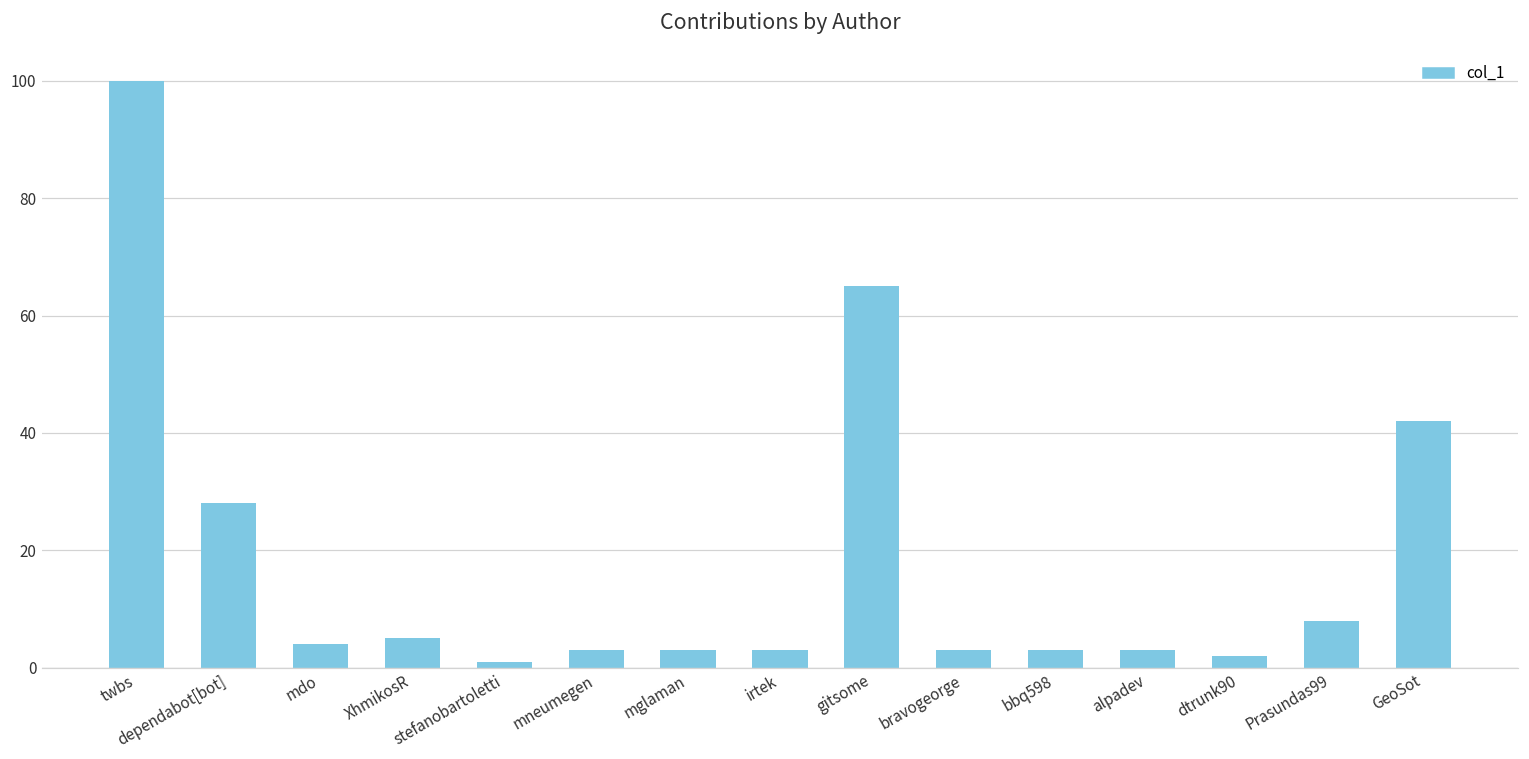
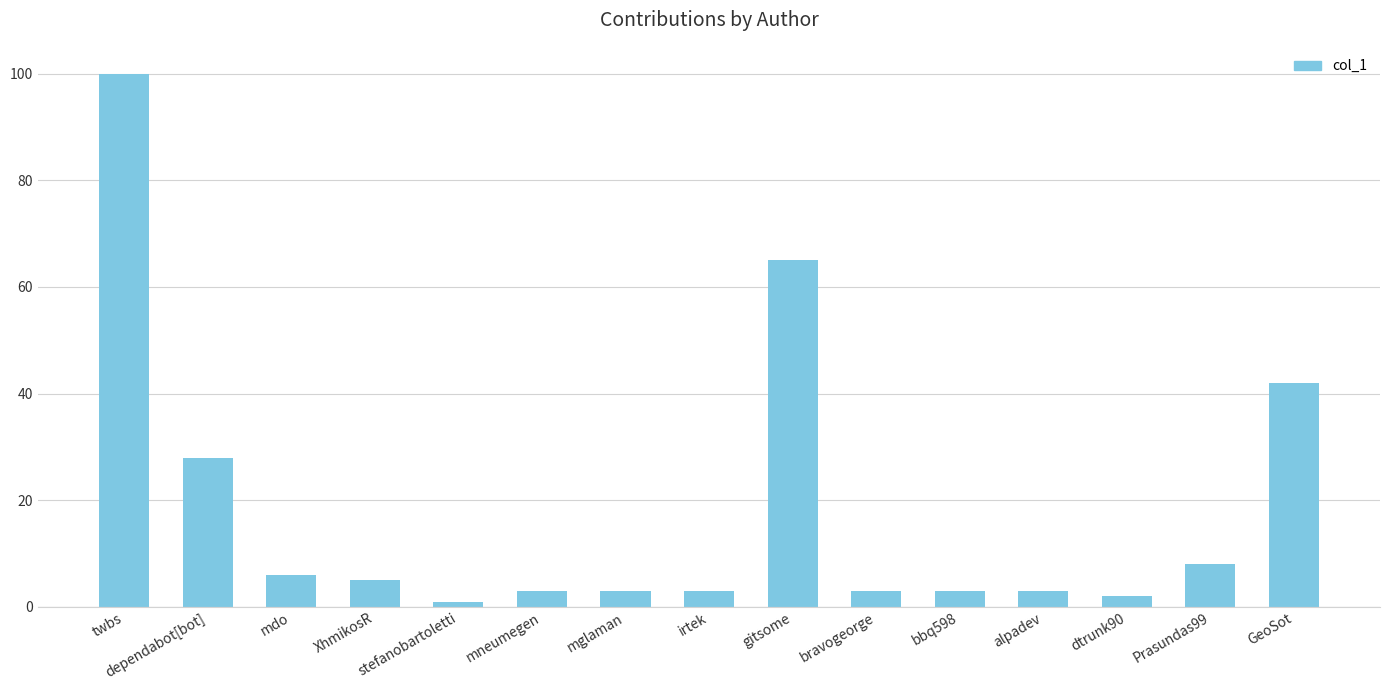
mdo: 4 -> 6
